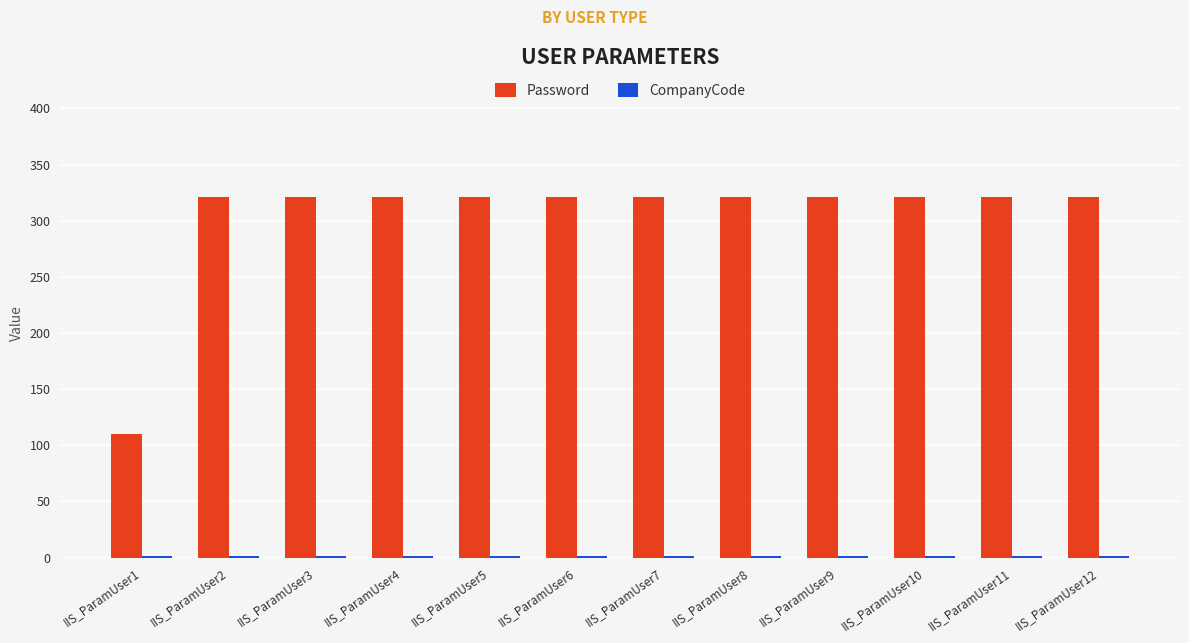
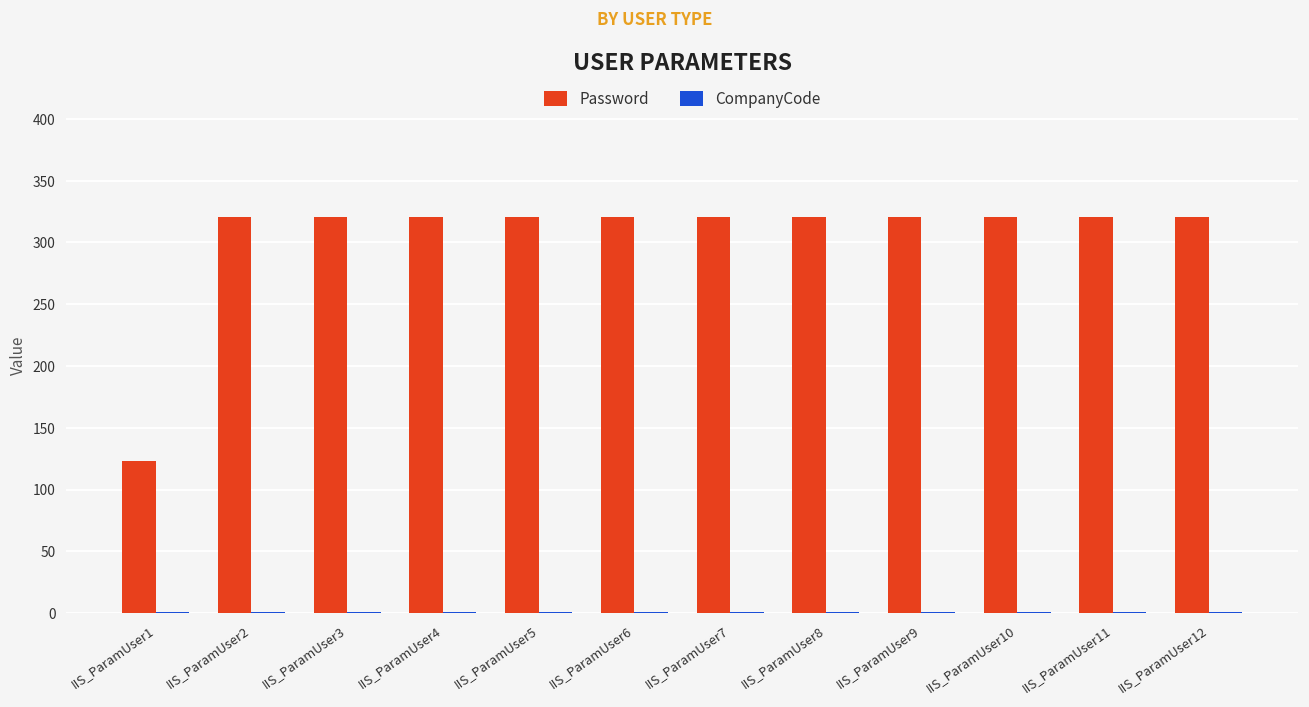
Password, IIS_ParamUser1: 110 -> 123
